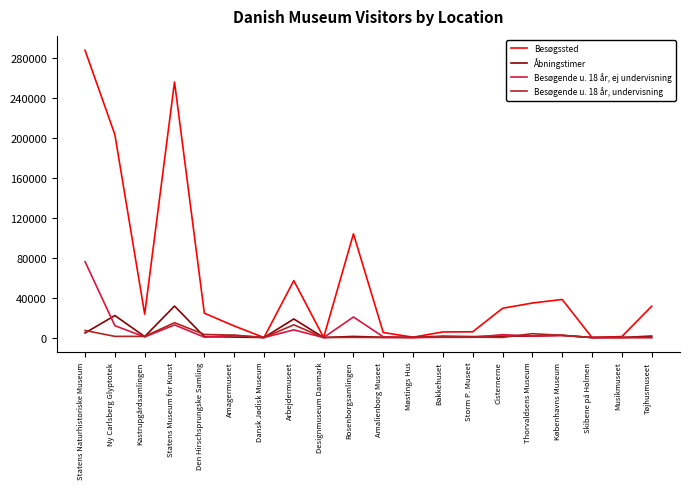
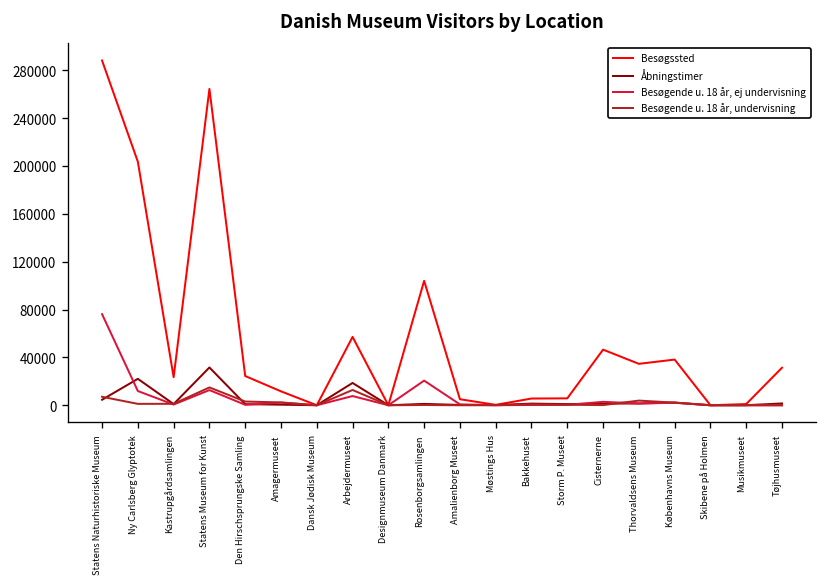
Besøgssted, Statens Museum for Kunst: 256000 -> 264000
Besøgssted, Cisternerne: 30000 -> 50000
